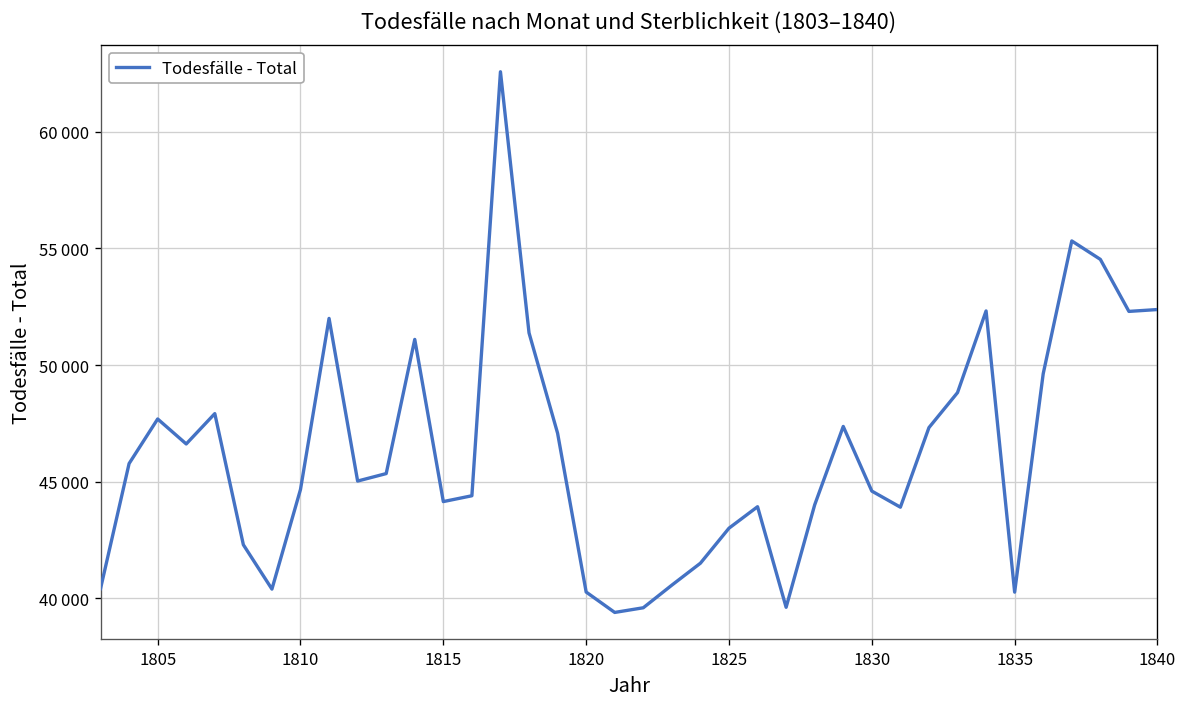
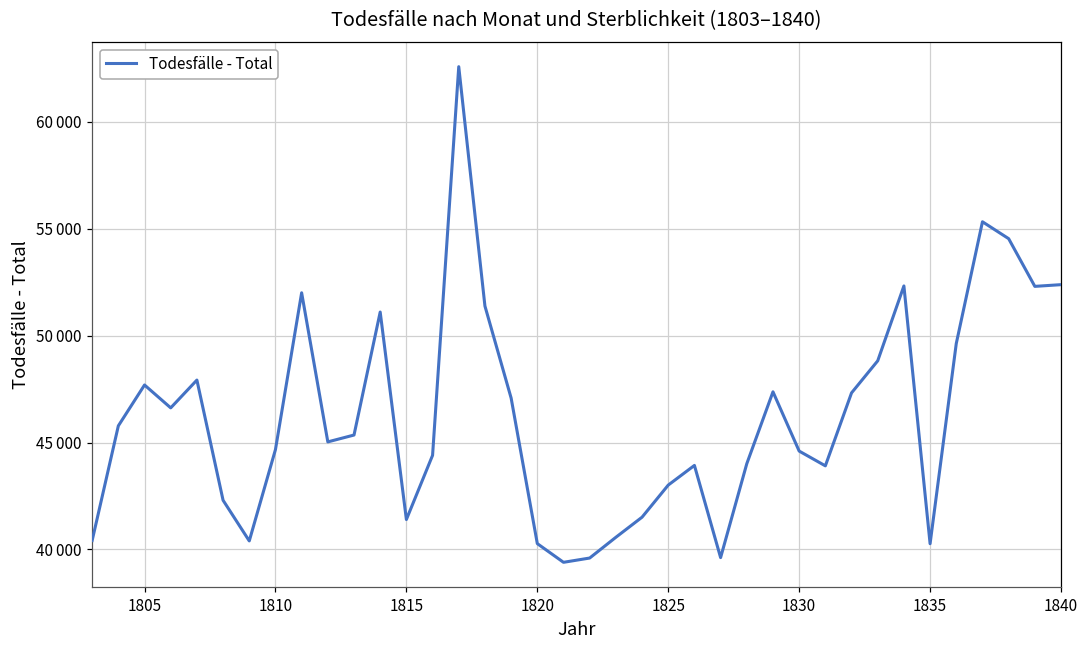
1815: 44200 -> 41400
